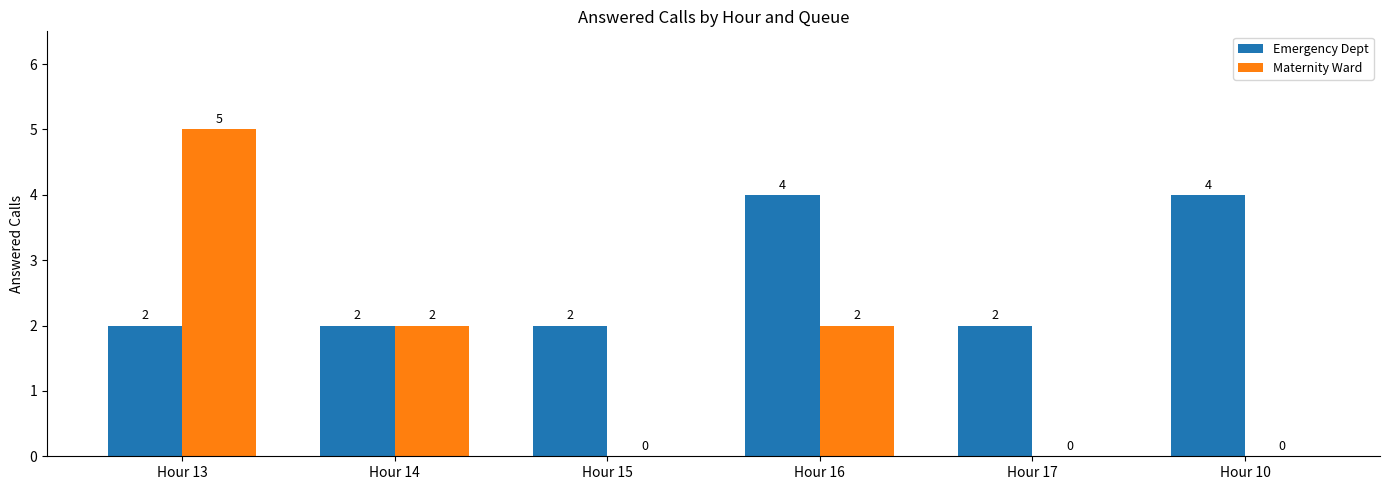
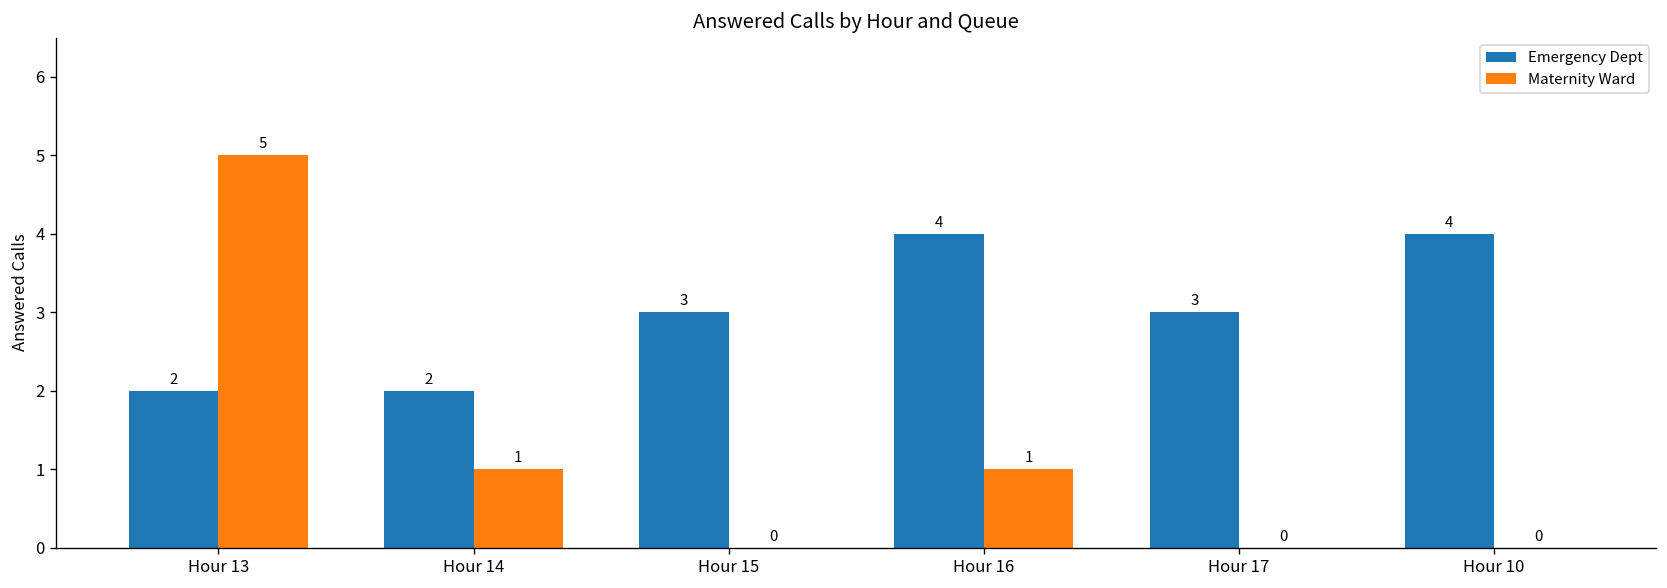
Maternity Ward, Hour 14: 2 -> 1
Emergency Dept, Hour 15: 2 -> 3
Maternity Ward, Hour 16: 2 -> 1
Emergency Dept, Hour 17: 2 -> 3
